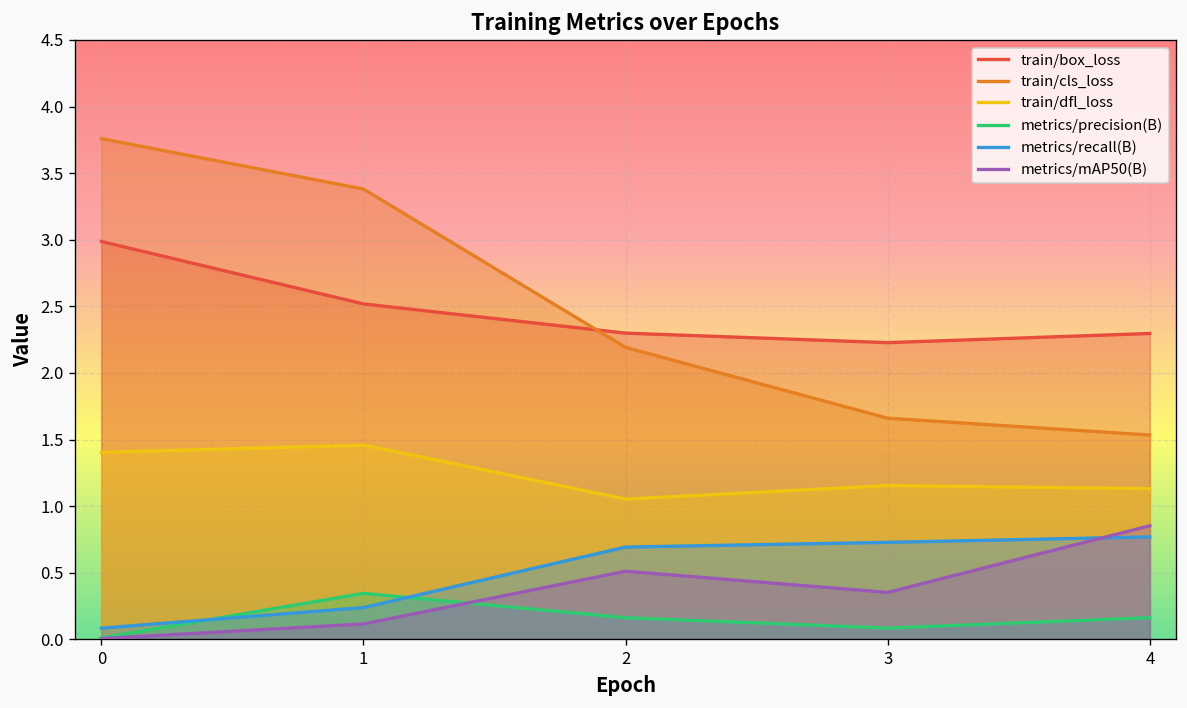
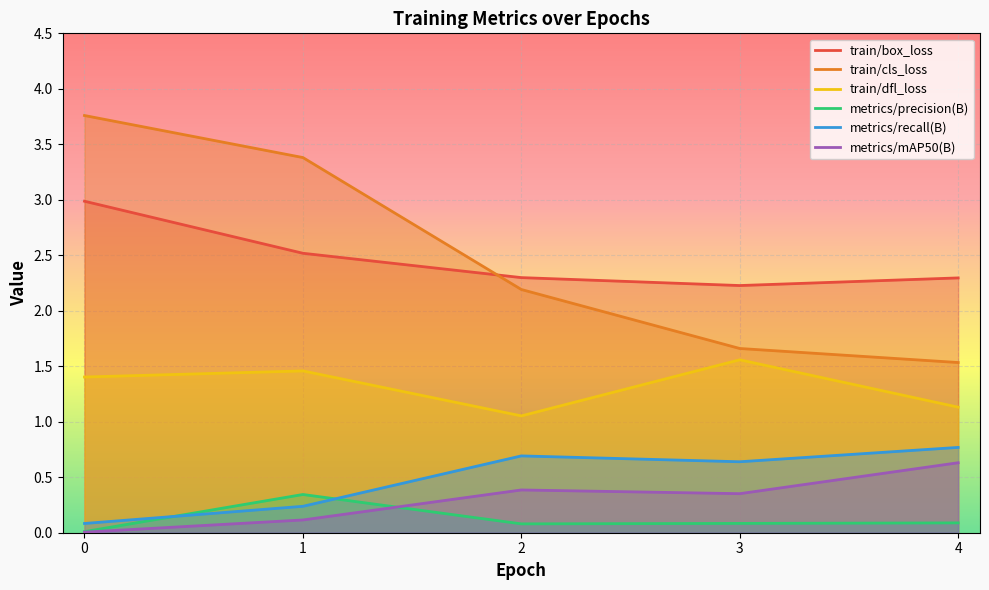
metrics/precision(B), 2: 0.16 -> 0.08
metrics/mAP50(B), 2: 0.51 -> 0.39
train/dfl_loss, 3: 1.15 -> 1.56
metrics/recall(B), 3: 0.73 -> 0.64
metrics/precision(B), 4: 0.16 -> 0.09
metrics/mAP50(B), 4: 0.85 -> 0.63
